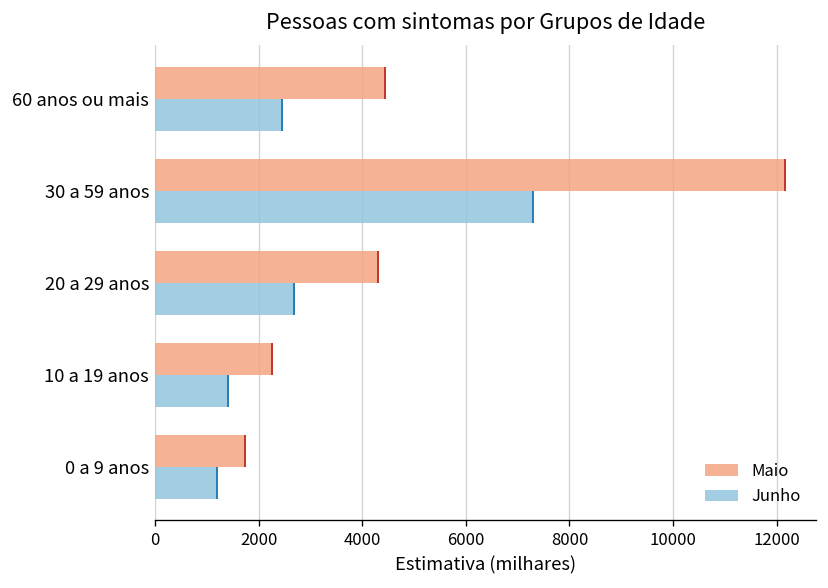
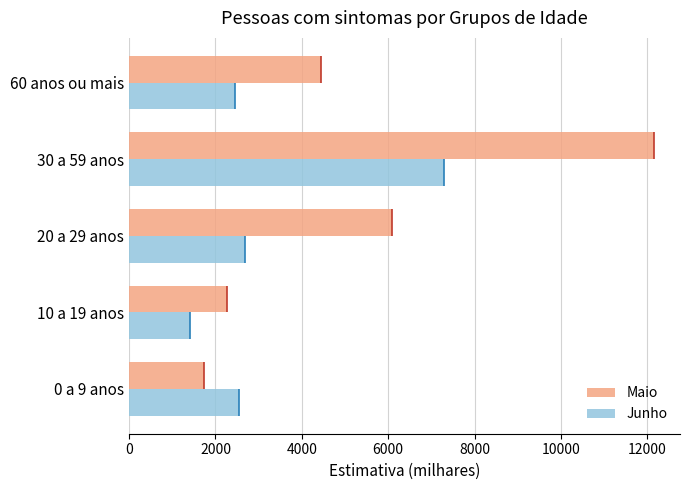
Maio, 20 a 29 anos: 4300 -> 6100
Junho, 0 a 9 anos: 1200 -> 2600
